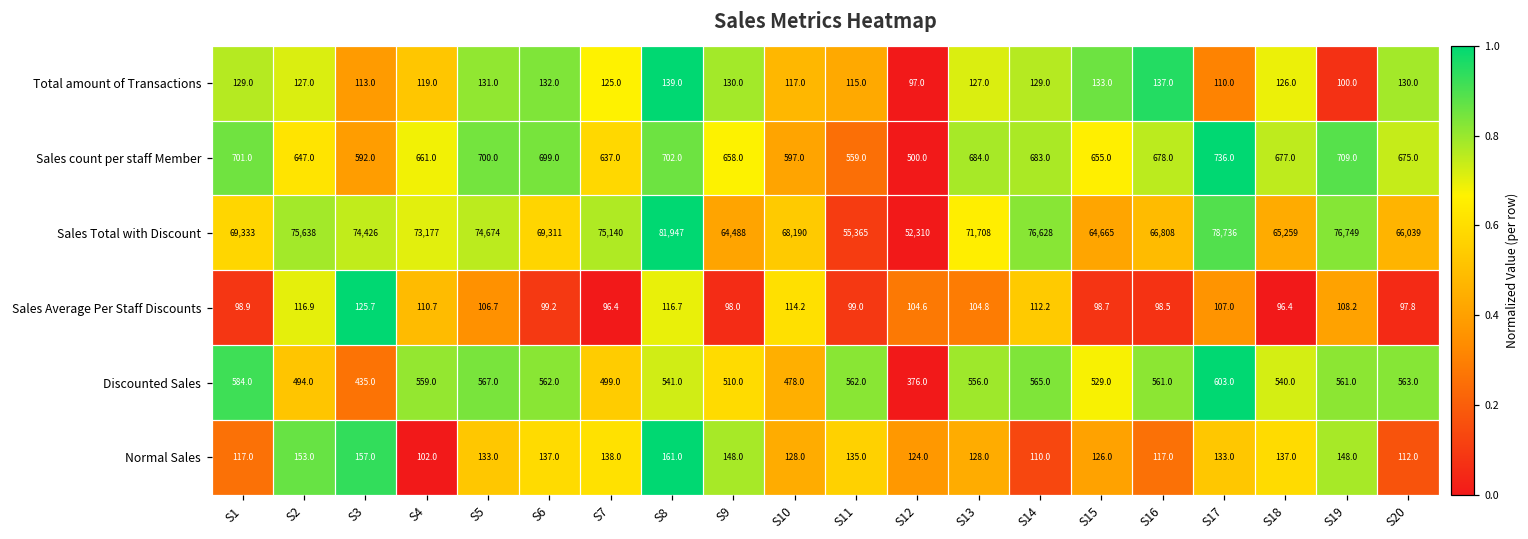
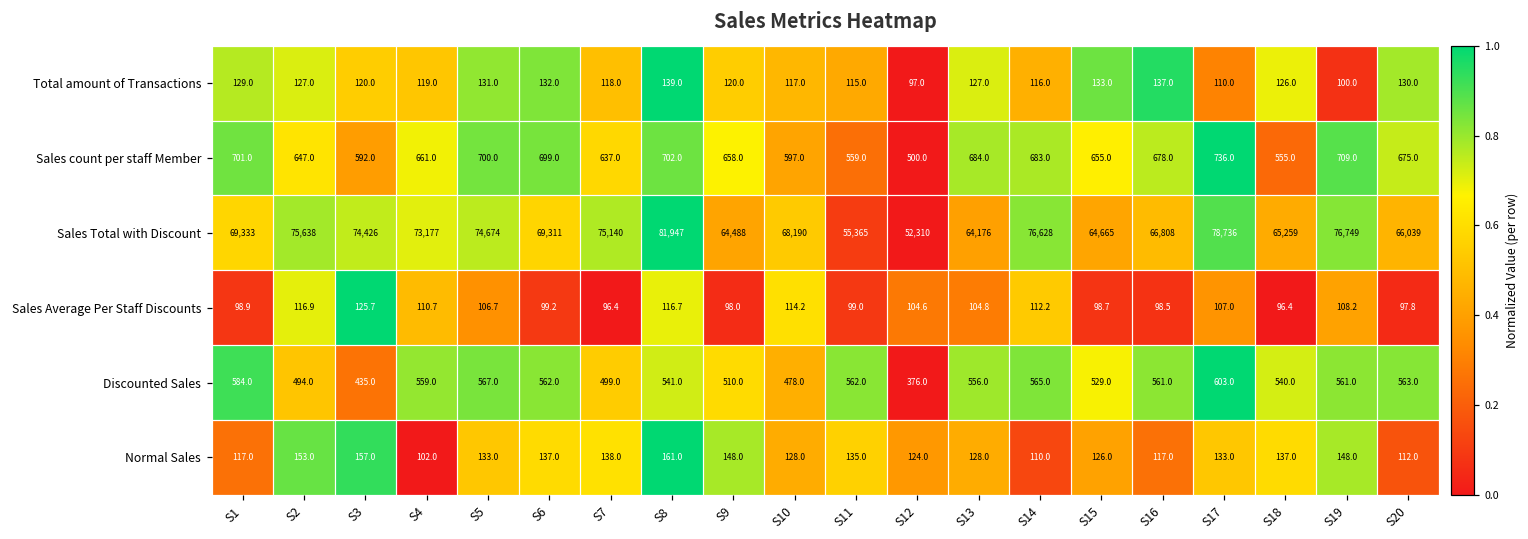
Total amount of Transactions, S3: 113.0 -> 120.0
Total amount of Transactions, S7: 125.0 -> 118.0
Total amount of Transactions, S9: 130.0 -> 120.0
Total amount of Transactions, S14: 129.0 -> 116.0
Sales count per staff Member, S18: 677.0 -> 555.0
Sales Total with Discount, S13: 71,708 -> 64,176
